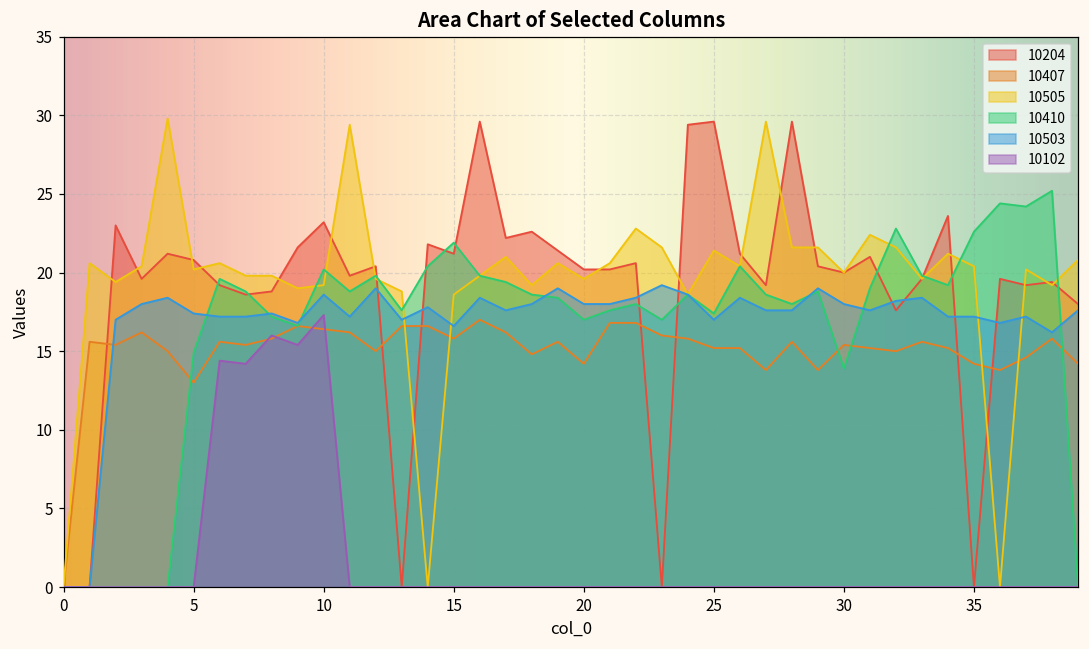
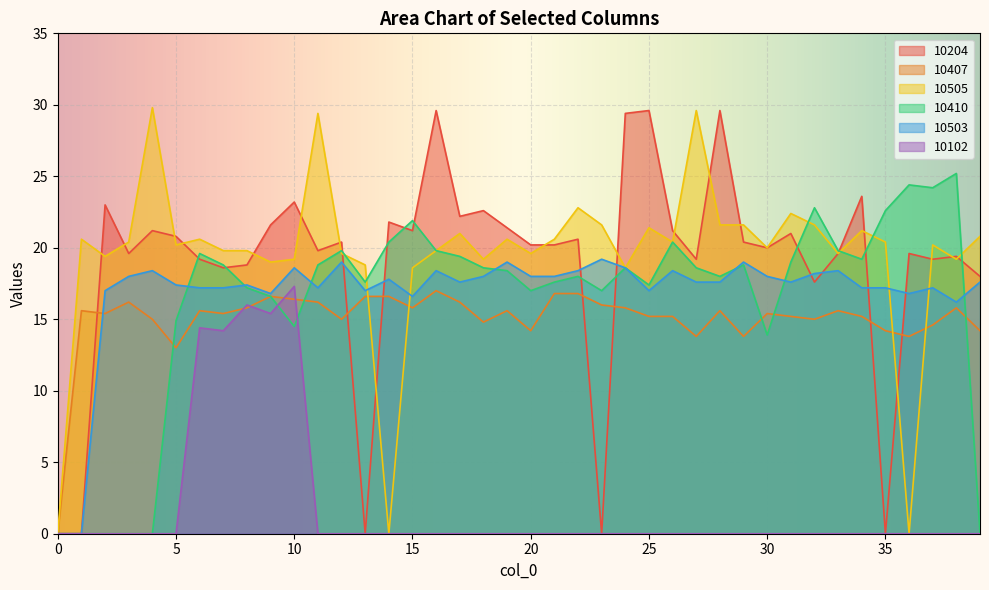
10410, 10: 20.2 -> 14.5
